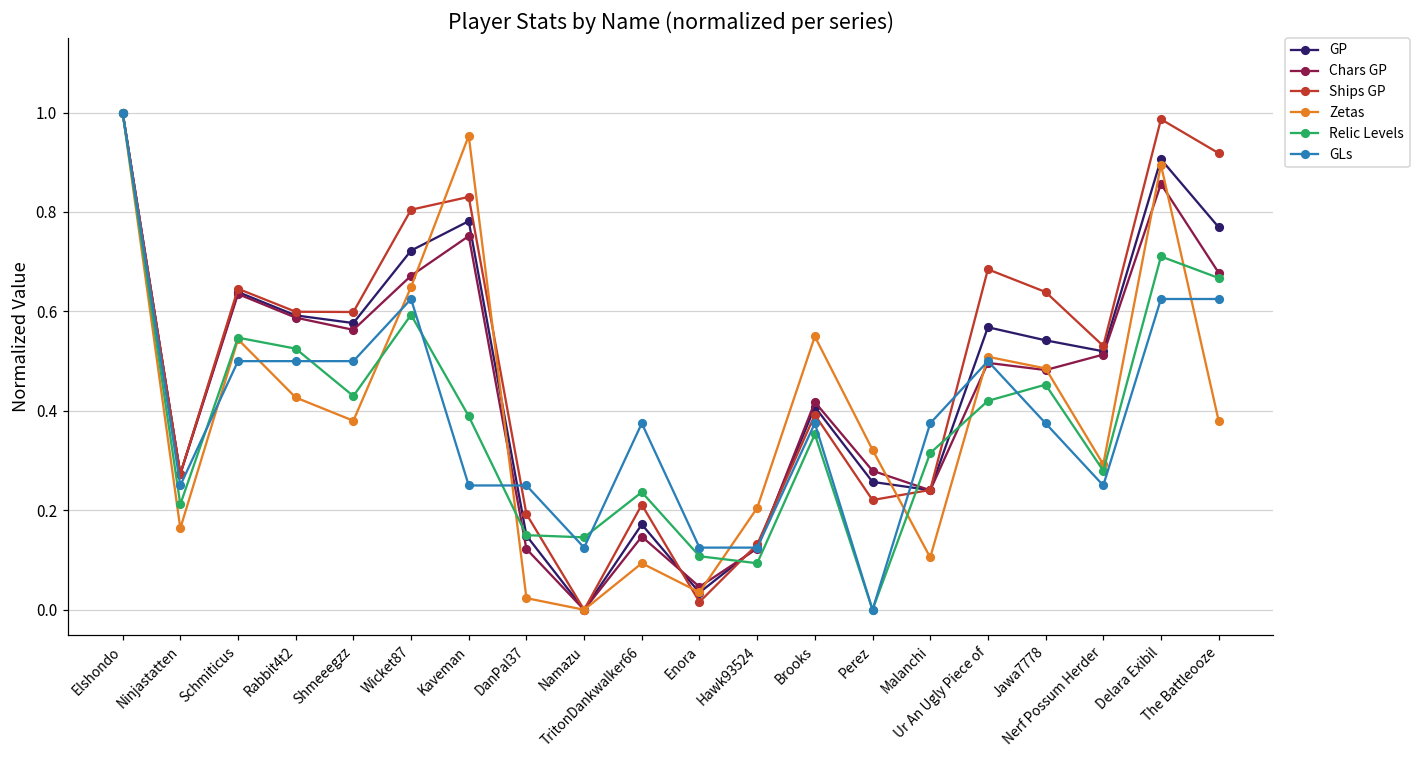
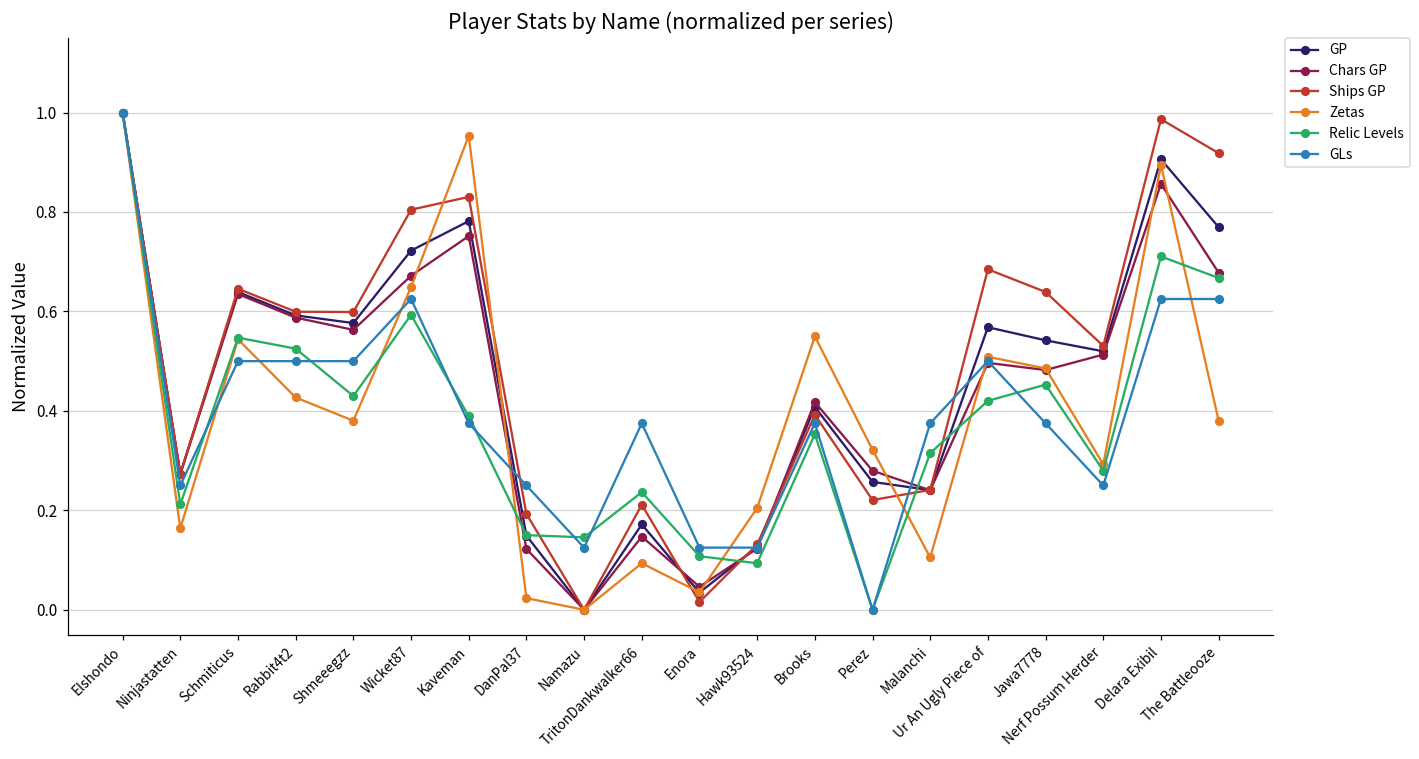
GLs, Kaveman: 0.25 -> 0.38
